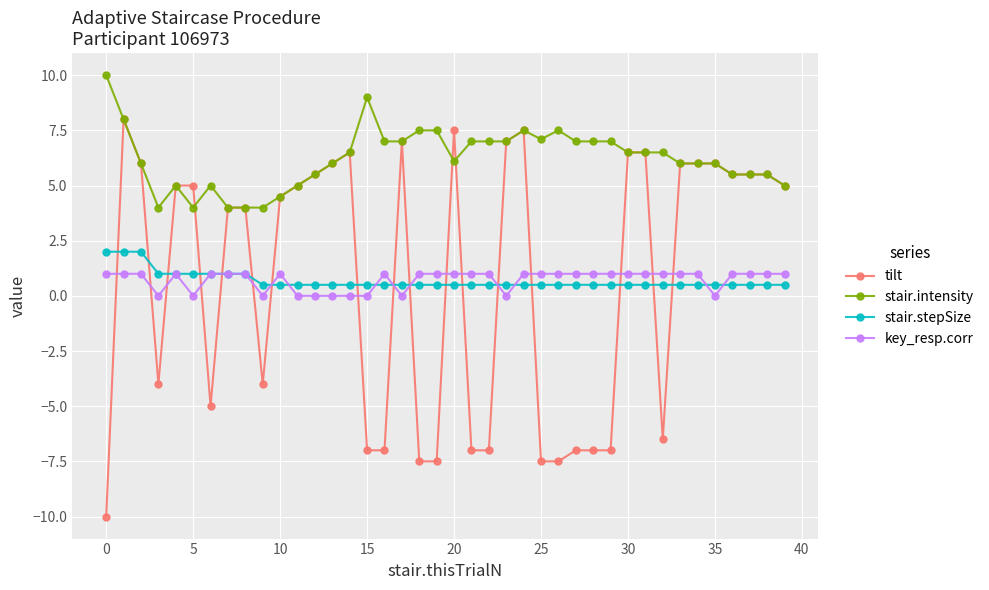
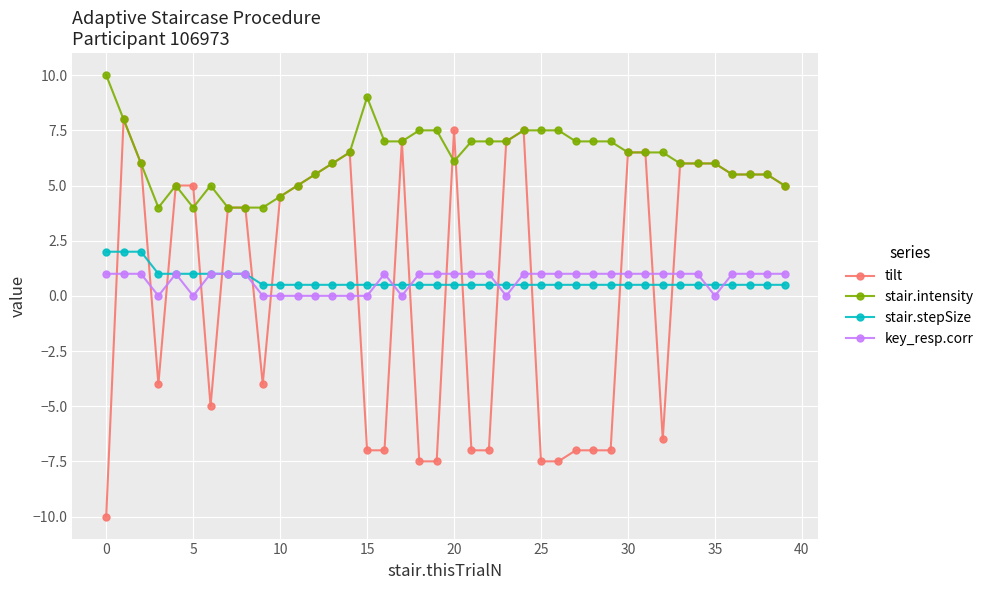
key_resp.corr, 10: 1 -> 0
stair.intensity, 25: 7.1 -> 7.5
